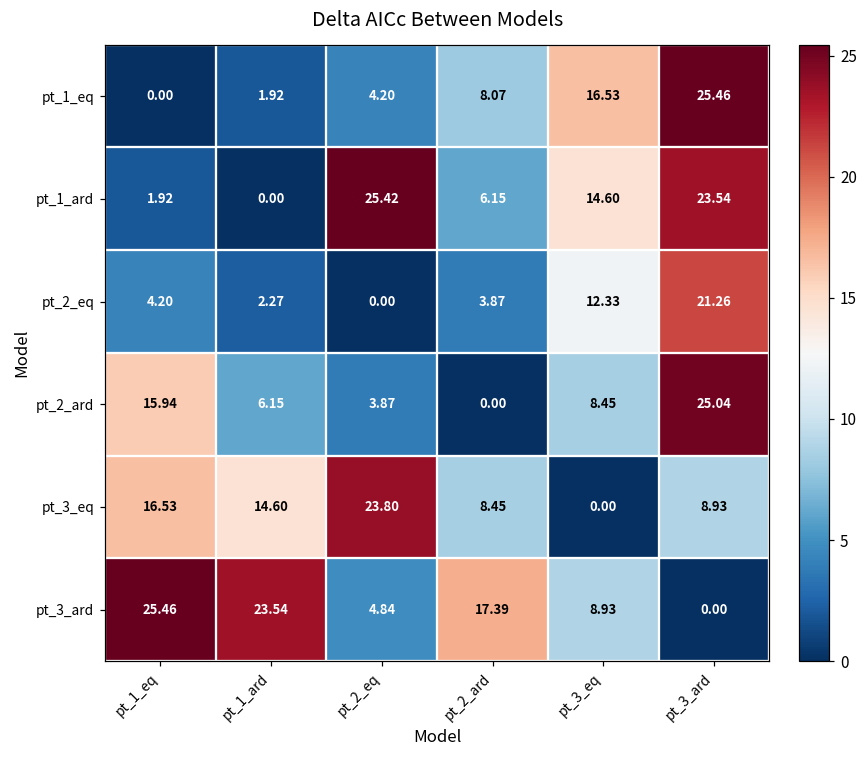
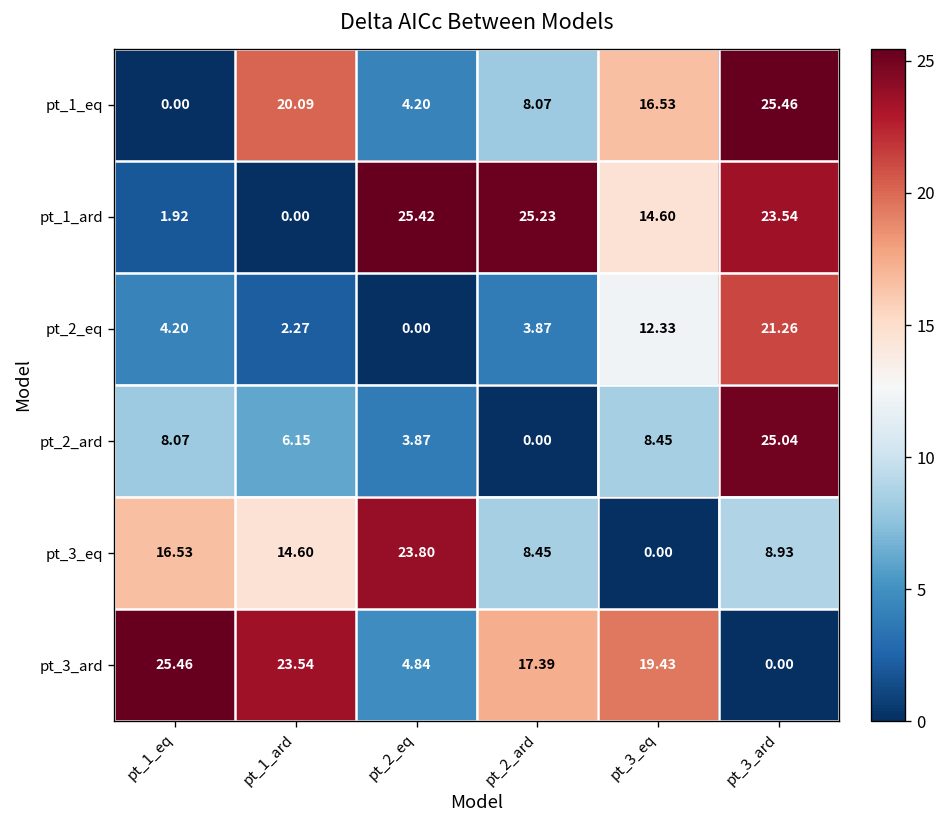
pt_1_eq, pt_1_ard: 1.92 -> 20.09
pt_1_ard, pt_2_ard: 6.15 -> 25.23
pt_2_ard, pt_1_eq: 15.94 -> 8.07
pt_3_ard, pt_3_eq: 8.93 -> 19.43
